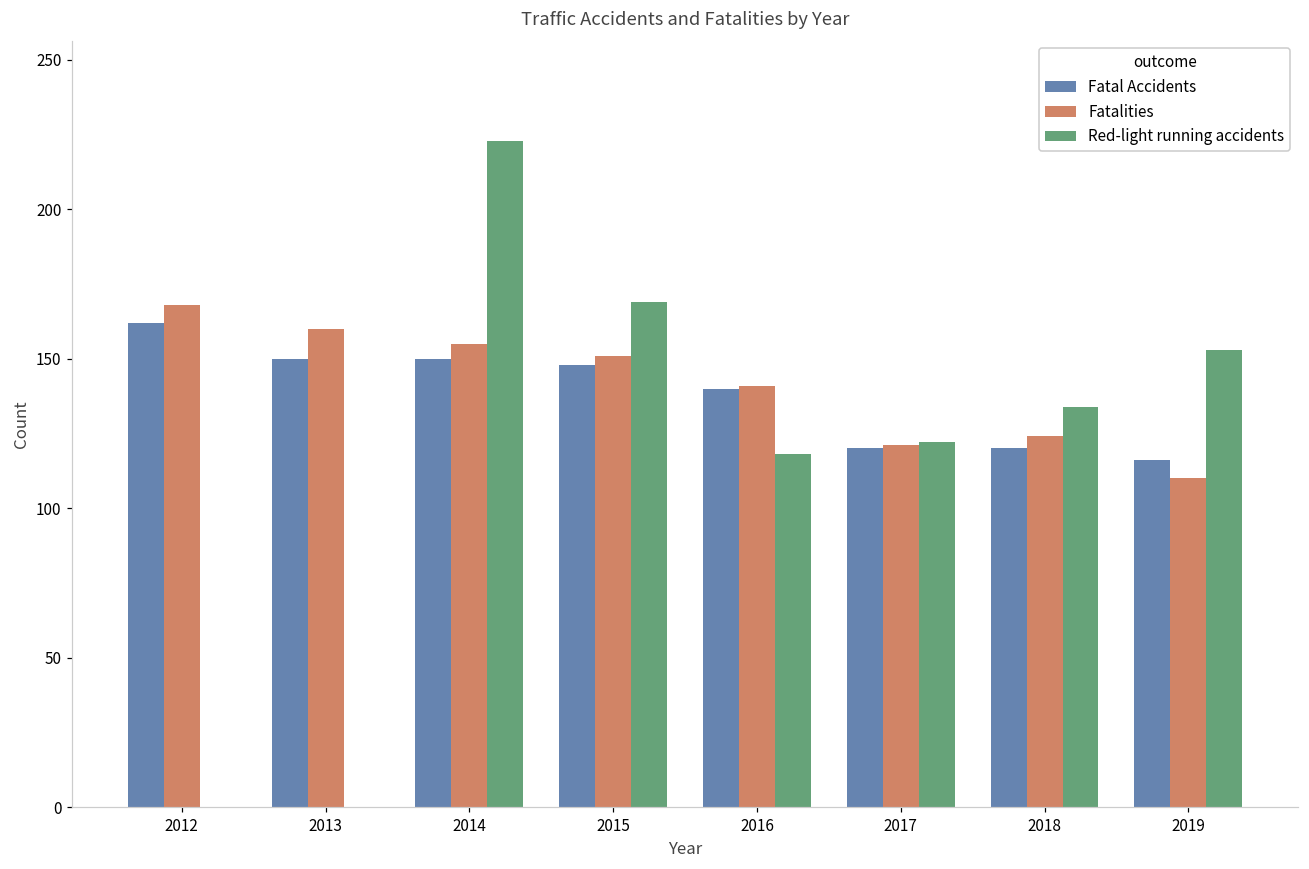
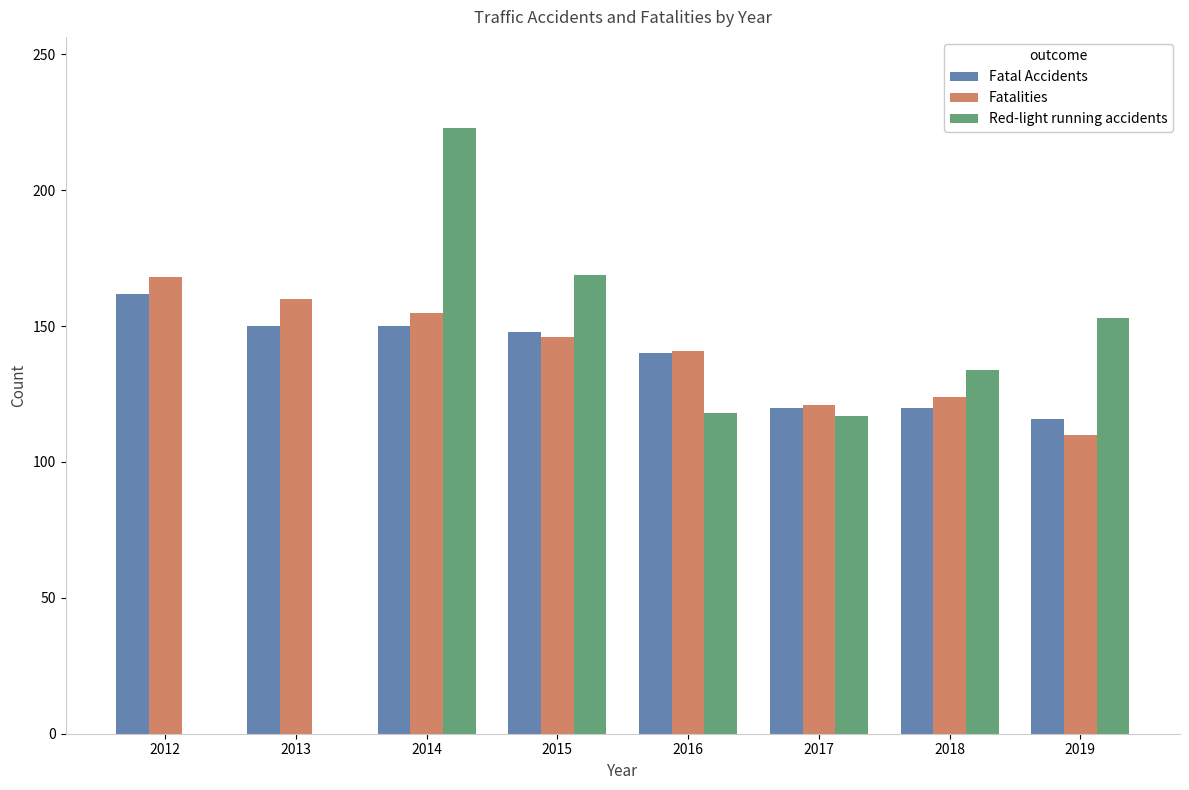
Fatalities, 2015: 151 -> 146
Red-light running accidents, 2017: 122 -> 117
